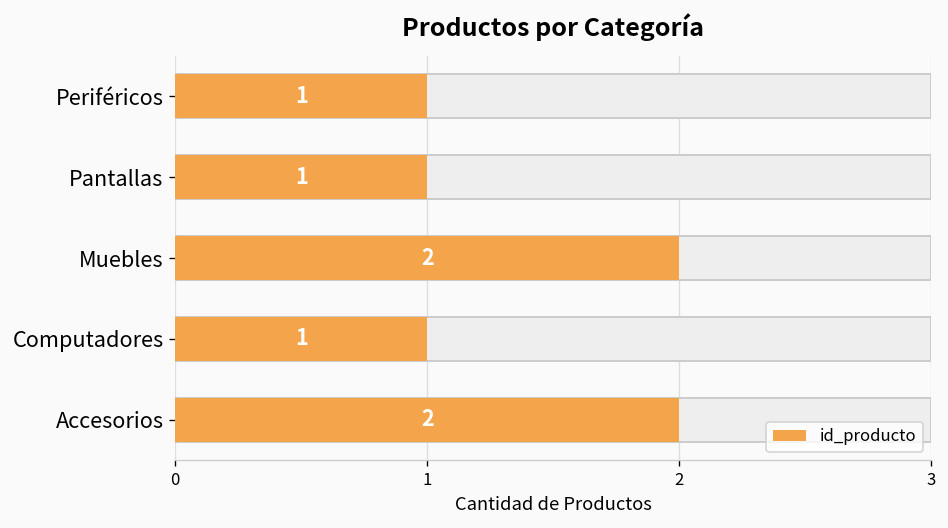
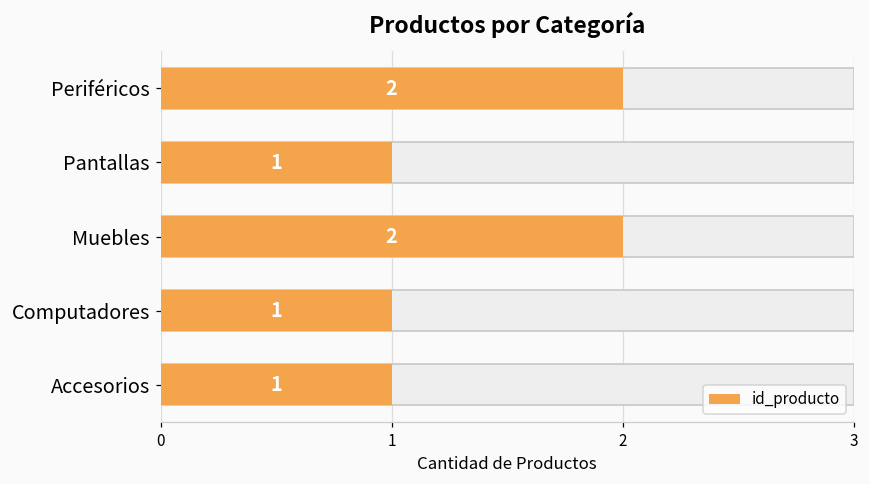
id_producto, Periféricos: 1 -> 2
id_producto, Accesorios: 2 -> 1
